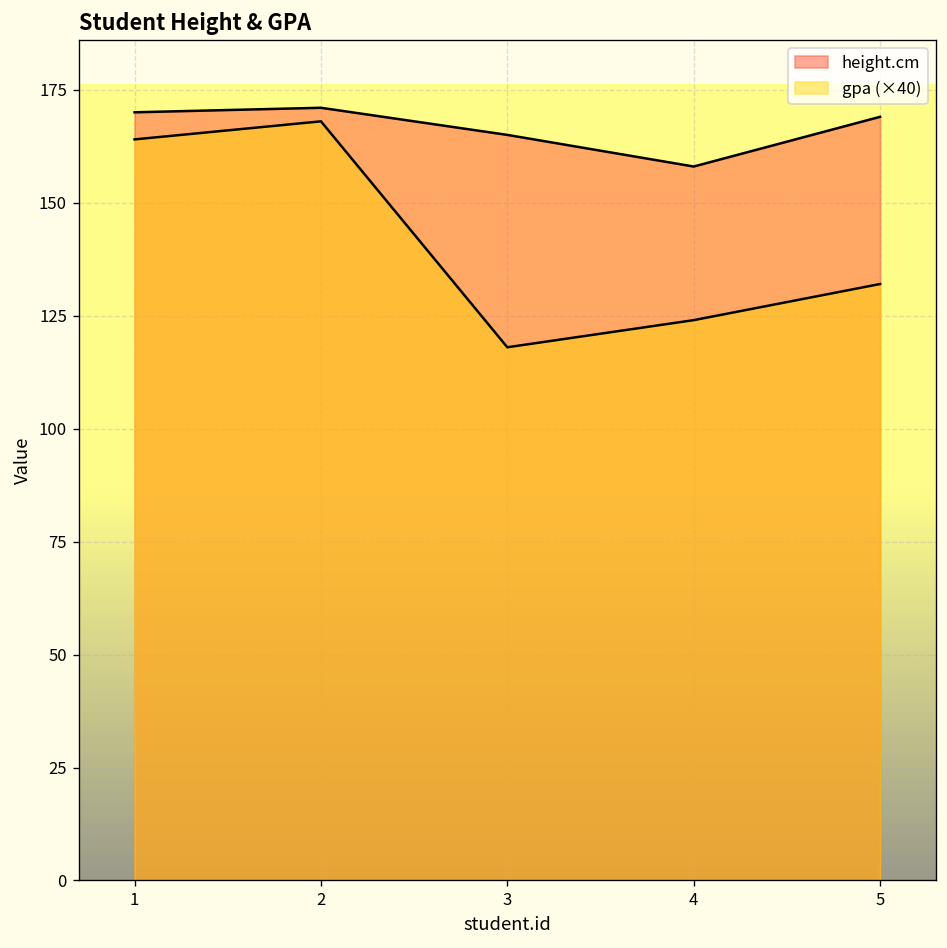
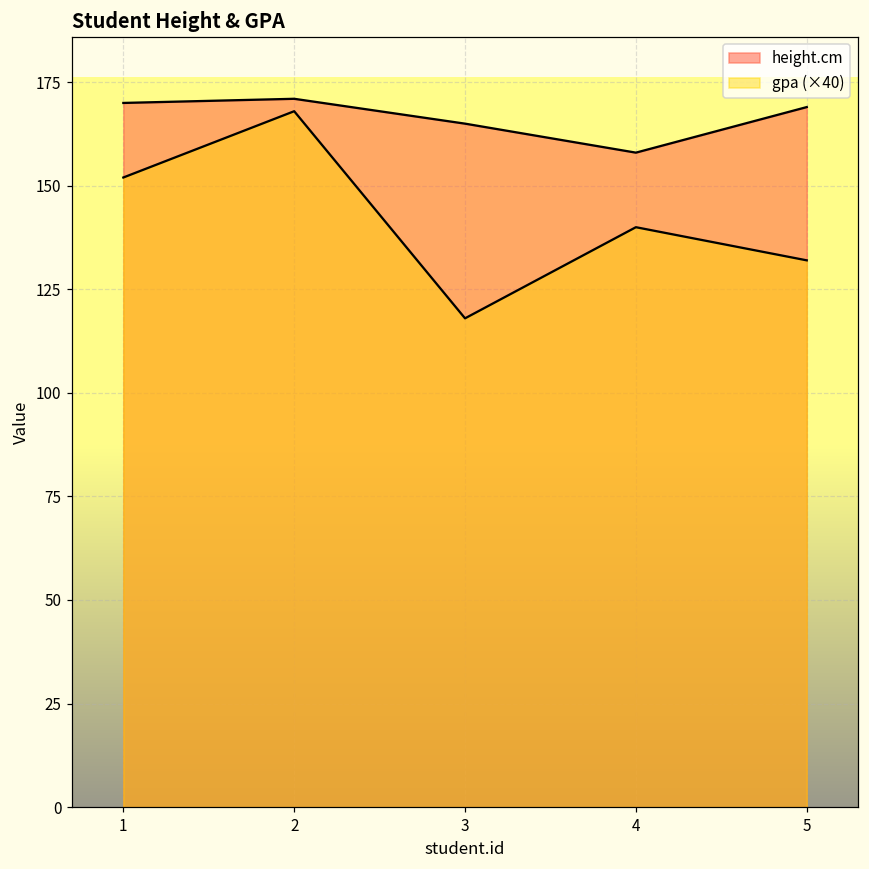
gpa (×40), 1: 164 -> 152
gpa (×40), 4: 124 -> 140
